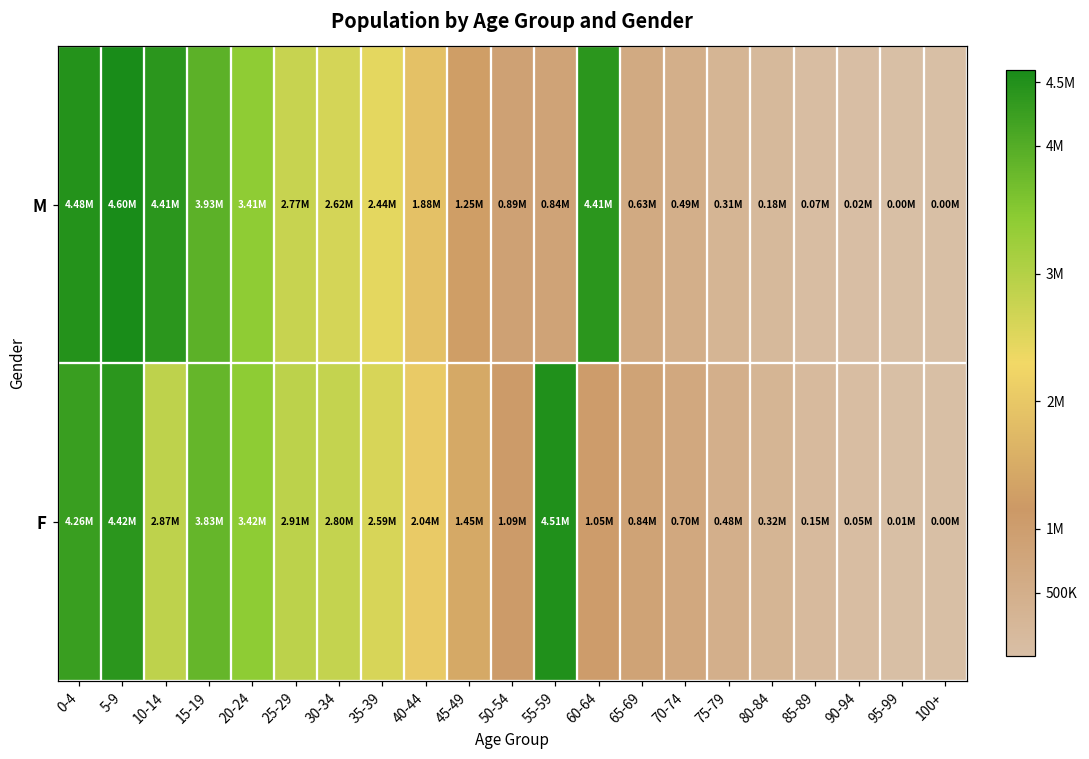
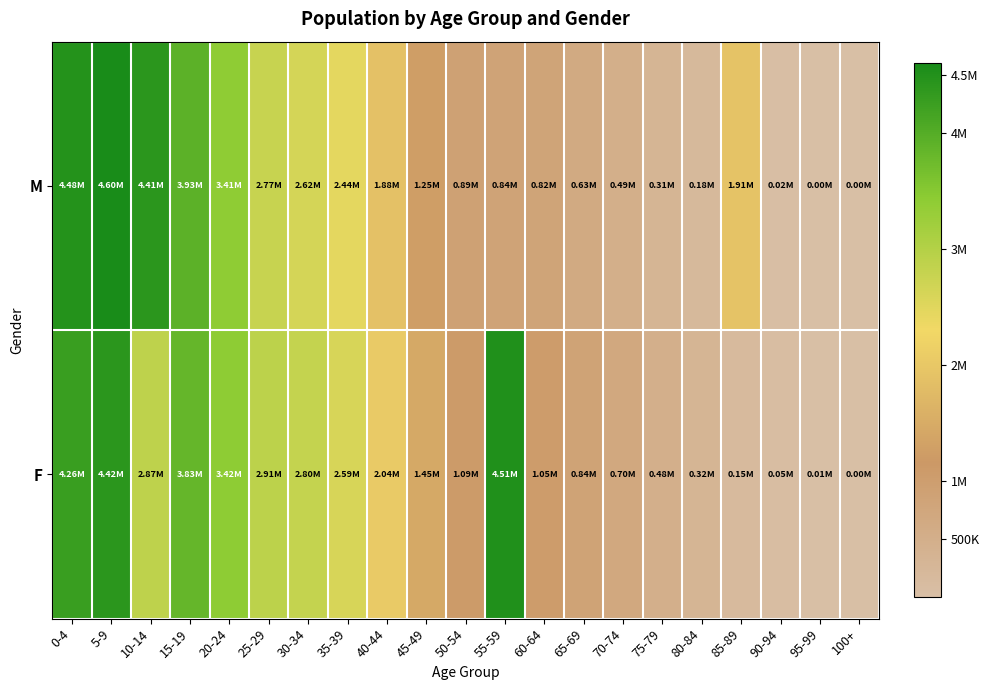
M, 60-64: 4.41M -> 0.82M
M, 85-89: 0.07M -> 1.91M
